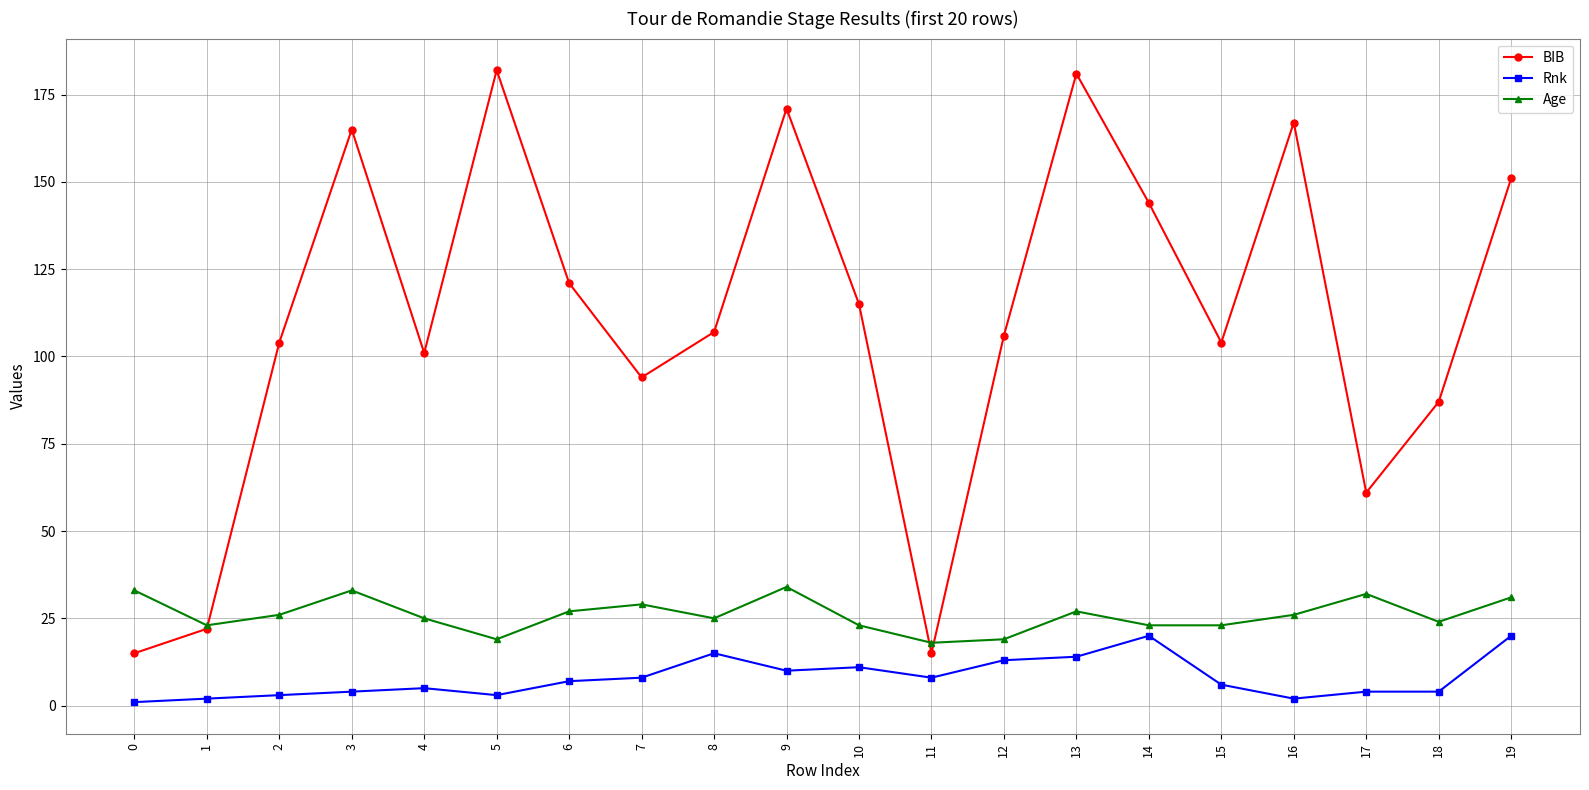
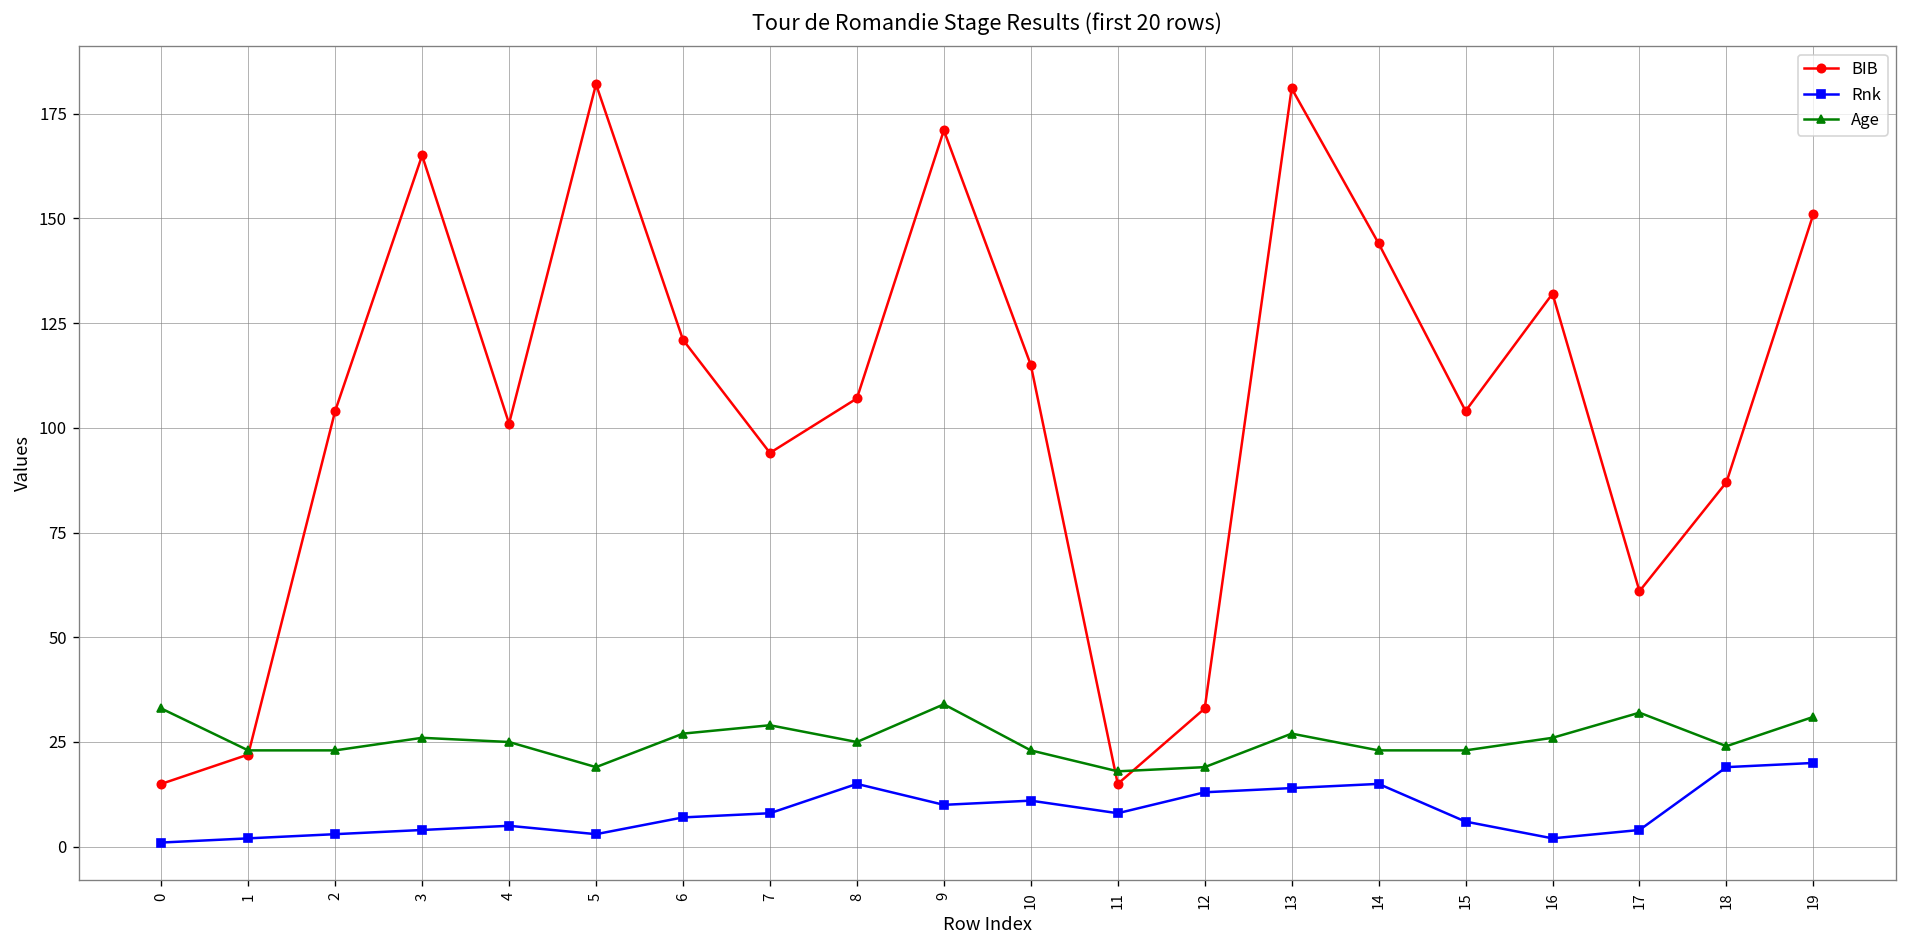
Age, 2: 26 -> 23
Age, 3: 33 -> 26
BIB, 12: 106 -> 33
Rnk, 14: 20 -> 15
BIB, 16: 167 -> 132
Rnk, 18: 4 -> 19
